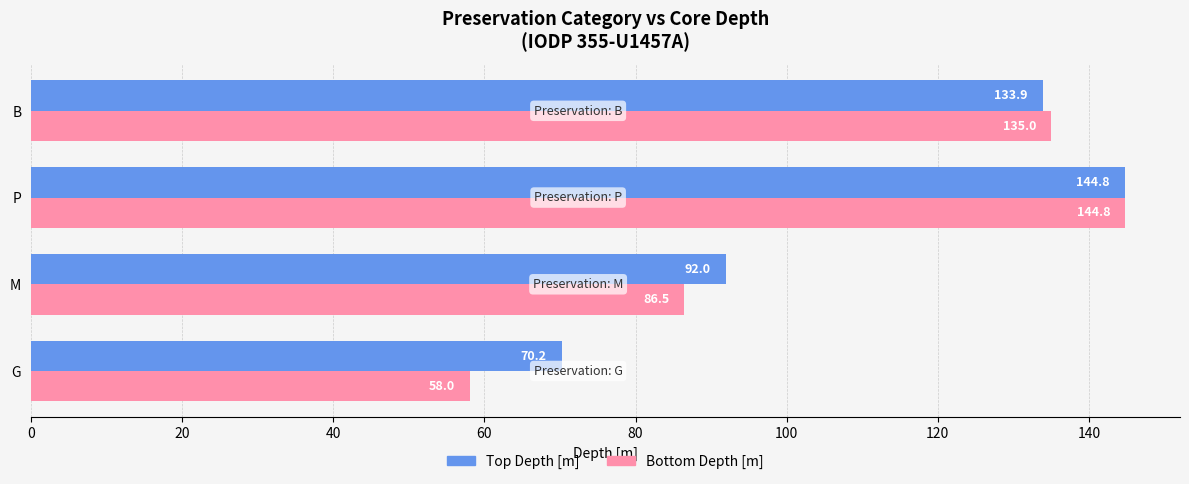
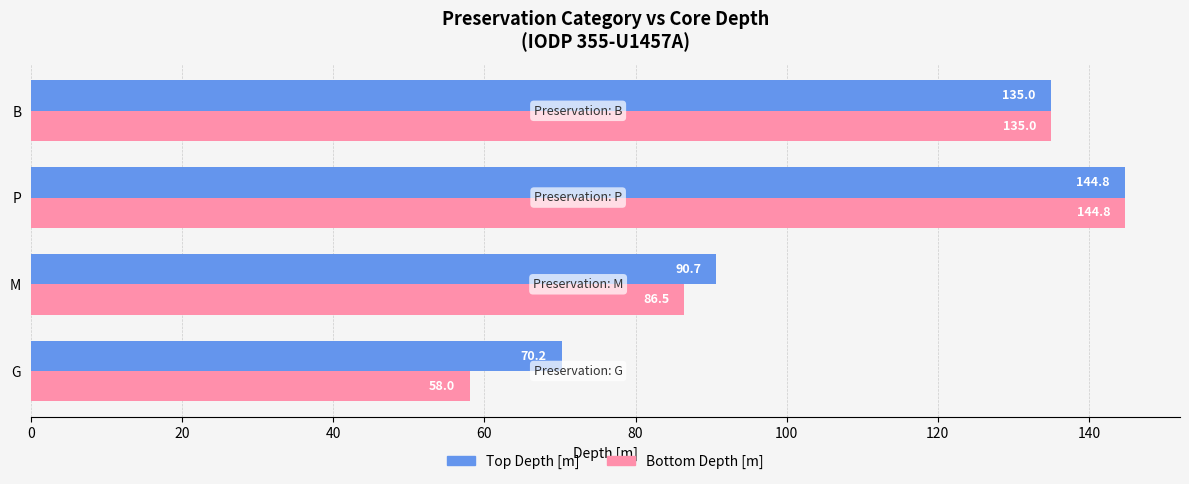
Top Depth [m], B: 133.9 -> 135.0
Top Depth [m], M: 92.0 -> 90.7
